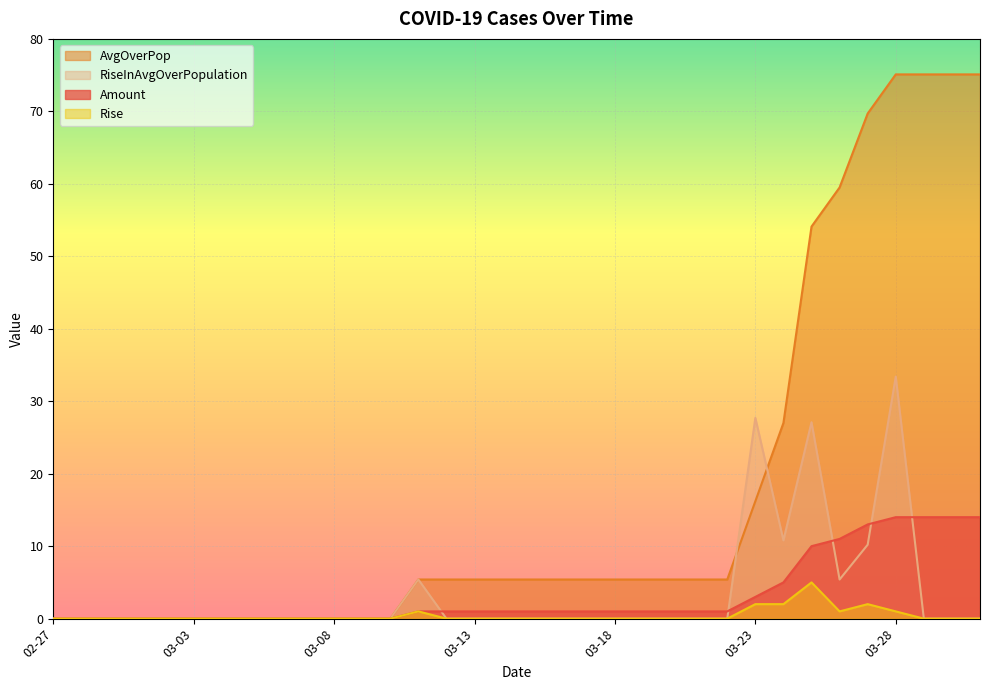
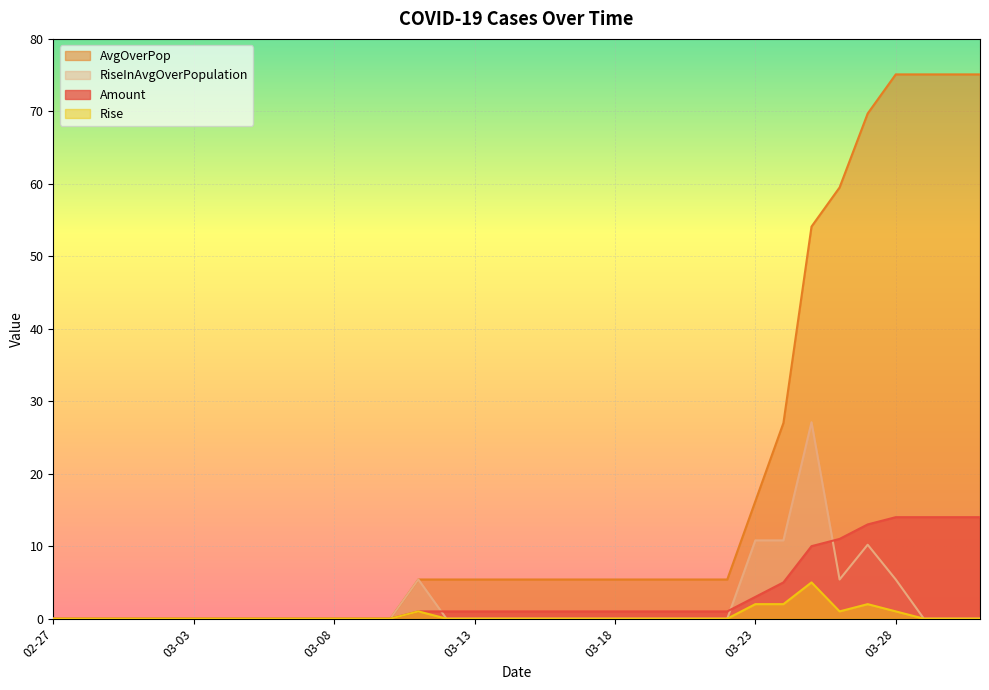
RiseInAvgOverPopulation, 03-23: 28 -> 11
RiseInAvgOverPopulation, 03-28: 33 -> 5
